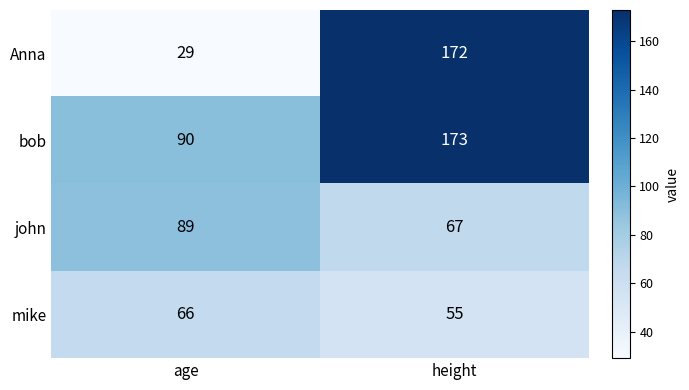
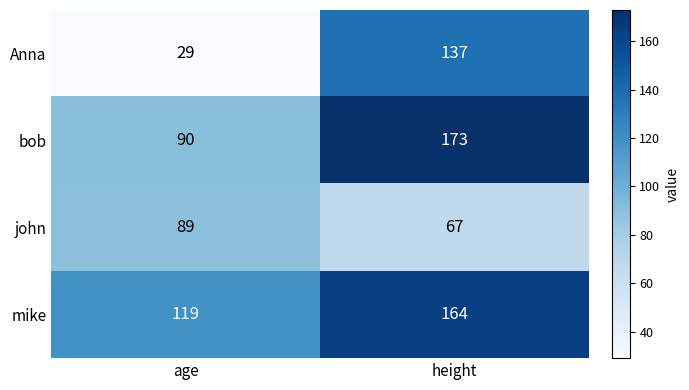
Anna, height: 172 -> 137
mike, age: 66 -> 119
mike, height: 55 -> 164
